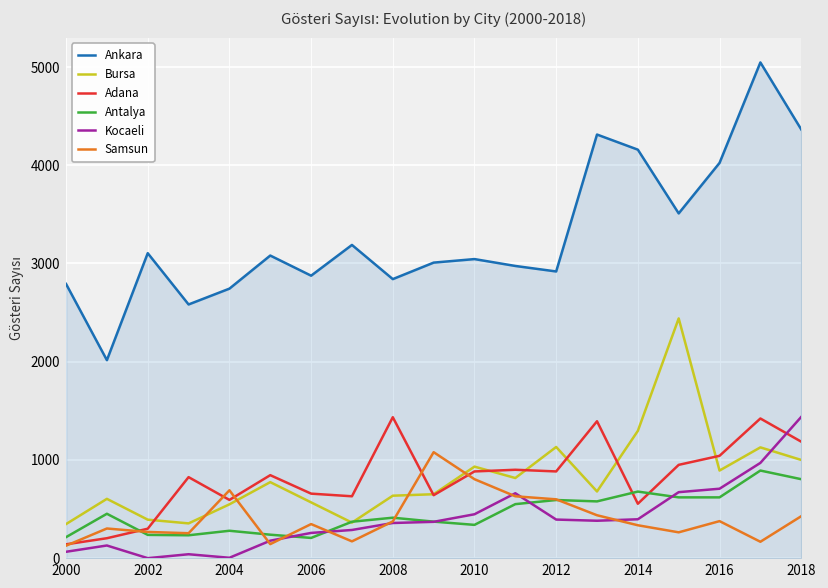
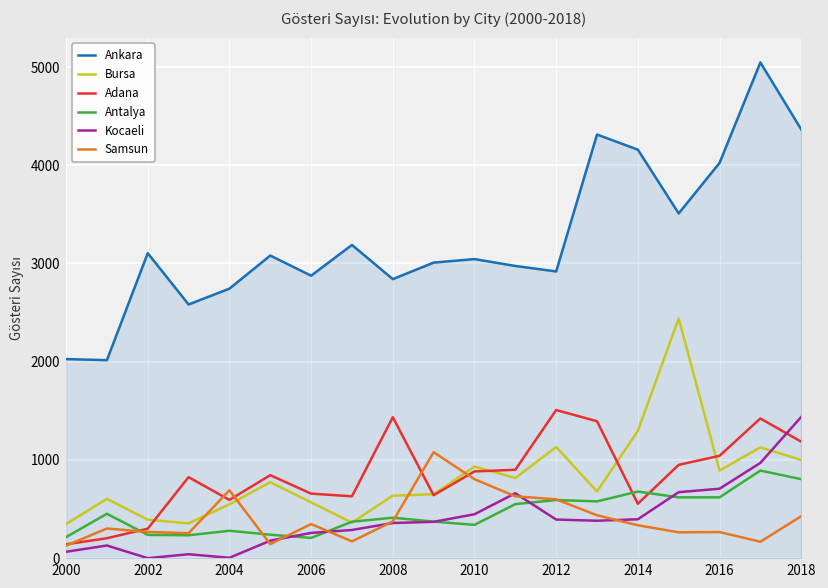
Ankara, 2000: 2800 -> 2000
Adana, 2012: 900 -> 1500
Samsun, 2016: 400 -> 300
